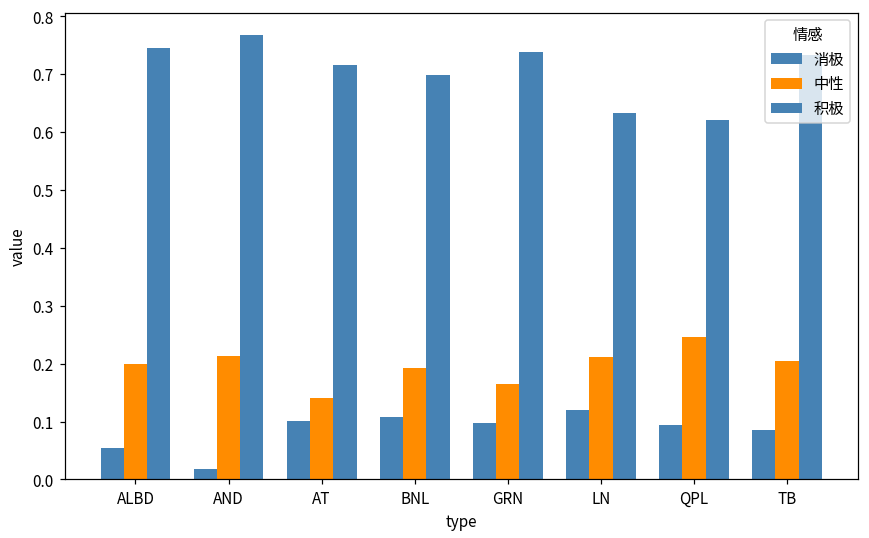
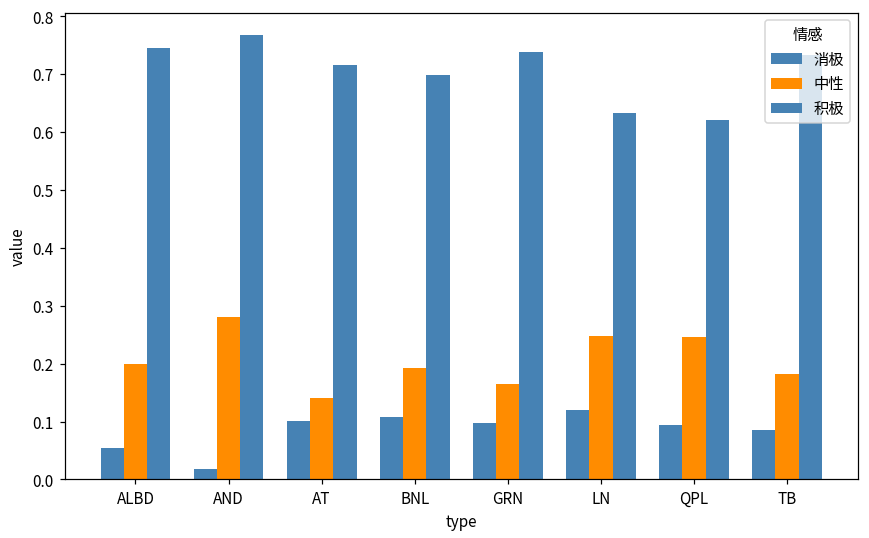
中性, AND: 0.21 -> 0.28
中性, LN: 0.21 -> 0.25
中性, TB: 0.20 -> 0.18
